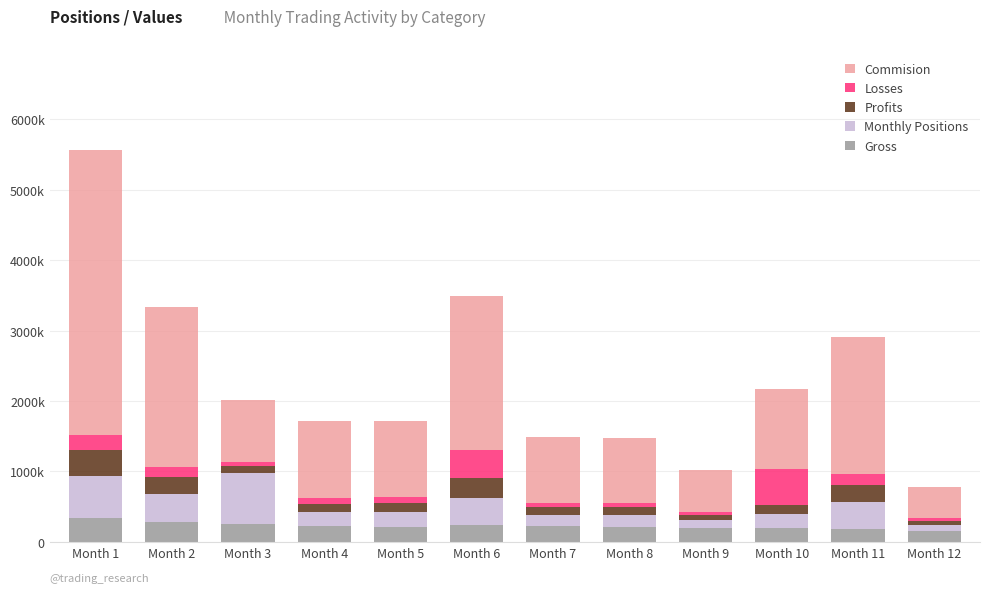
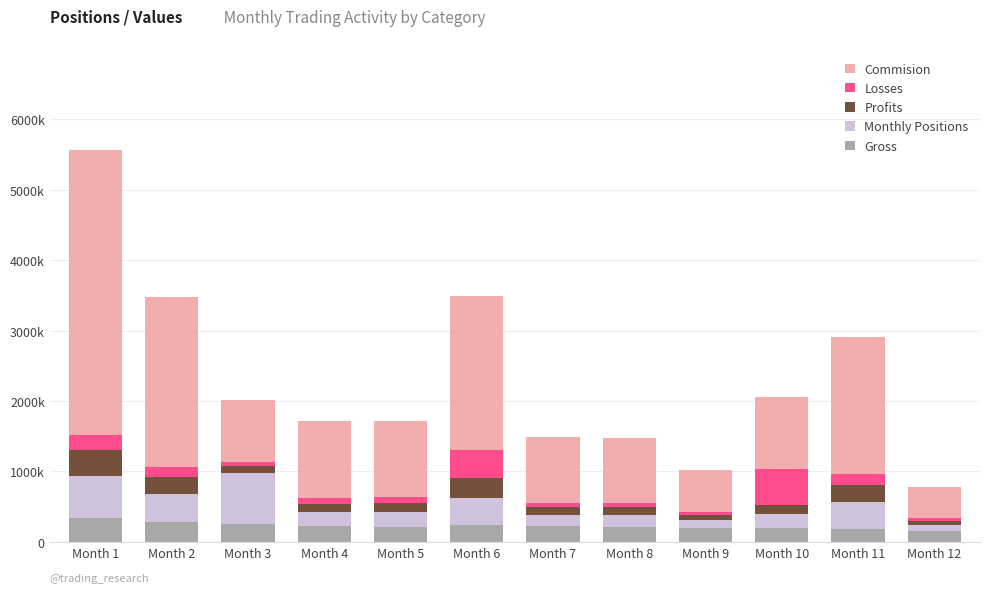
Commision, Month 2: 2300000 -> 2400000
Commision, Month 10: 1100000 -> 1000000
